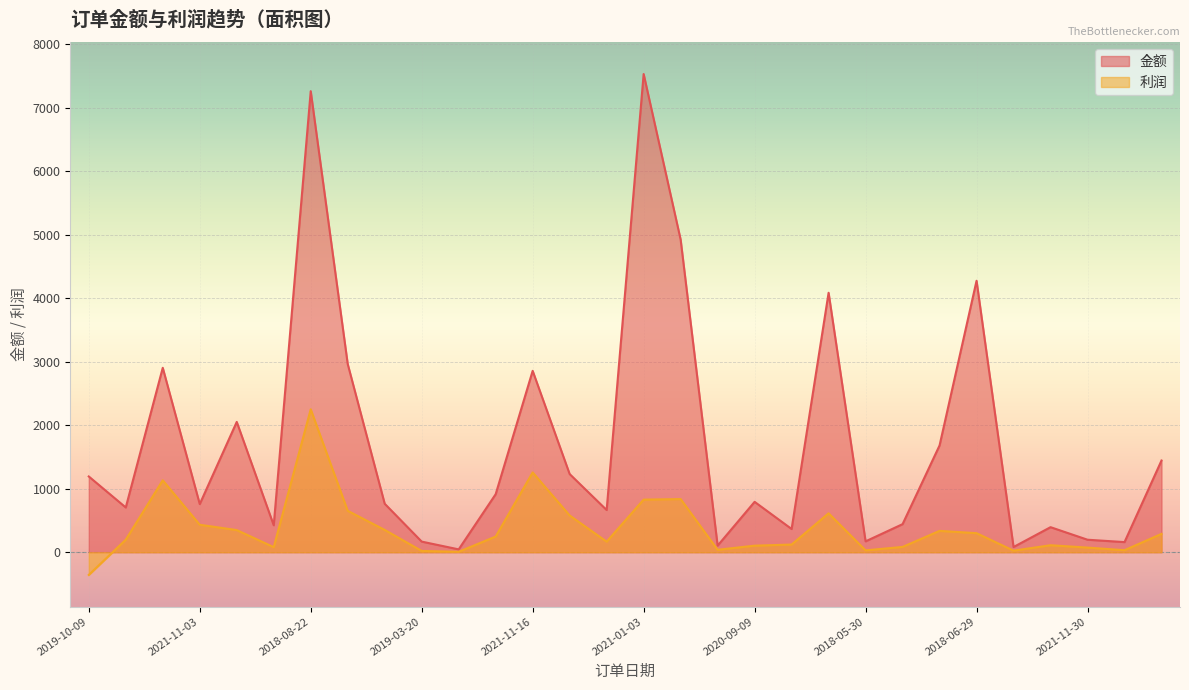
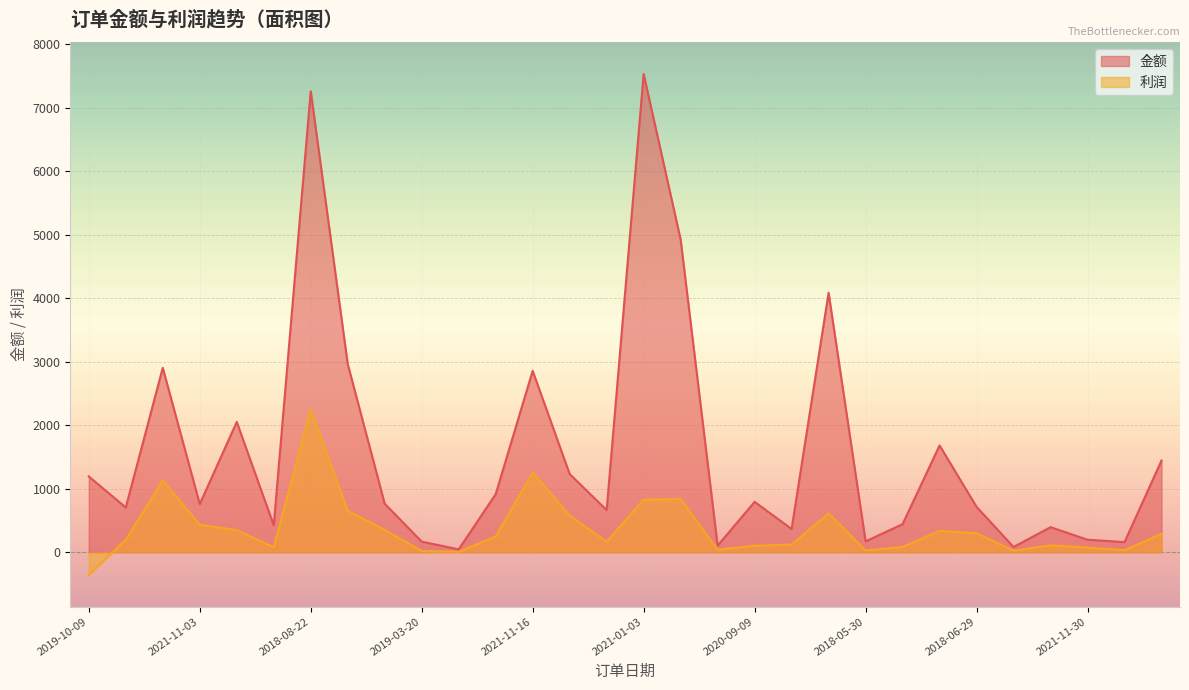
金额, 2018-06-29: 4300 -> 700
